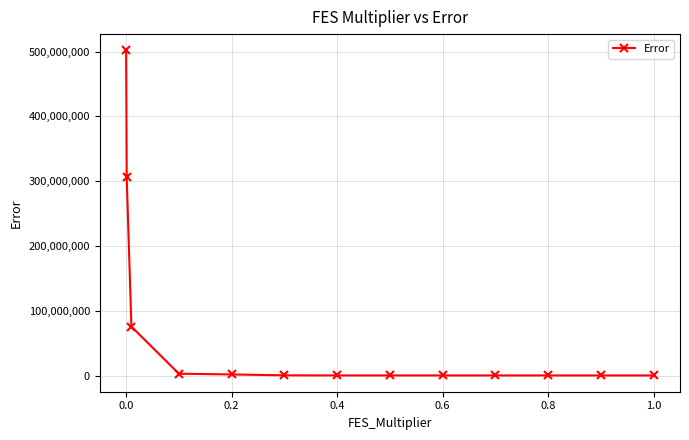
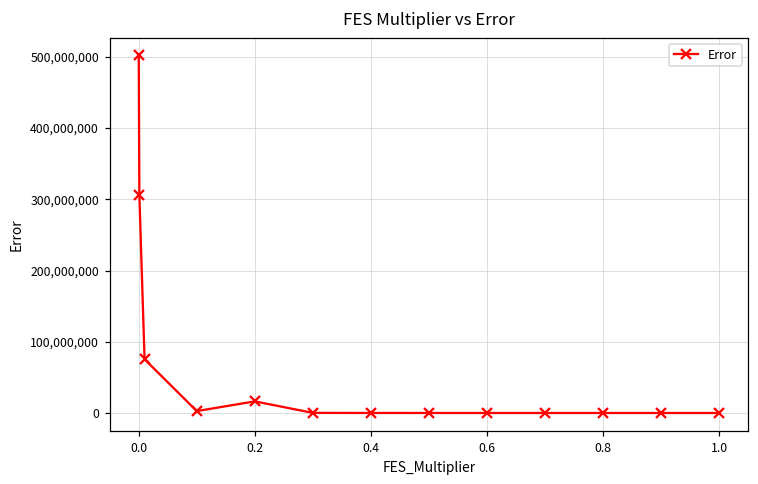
0.2: 0 -> 20,000,000
